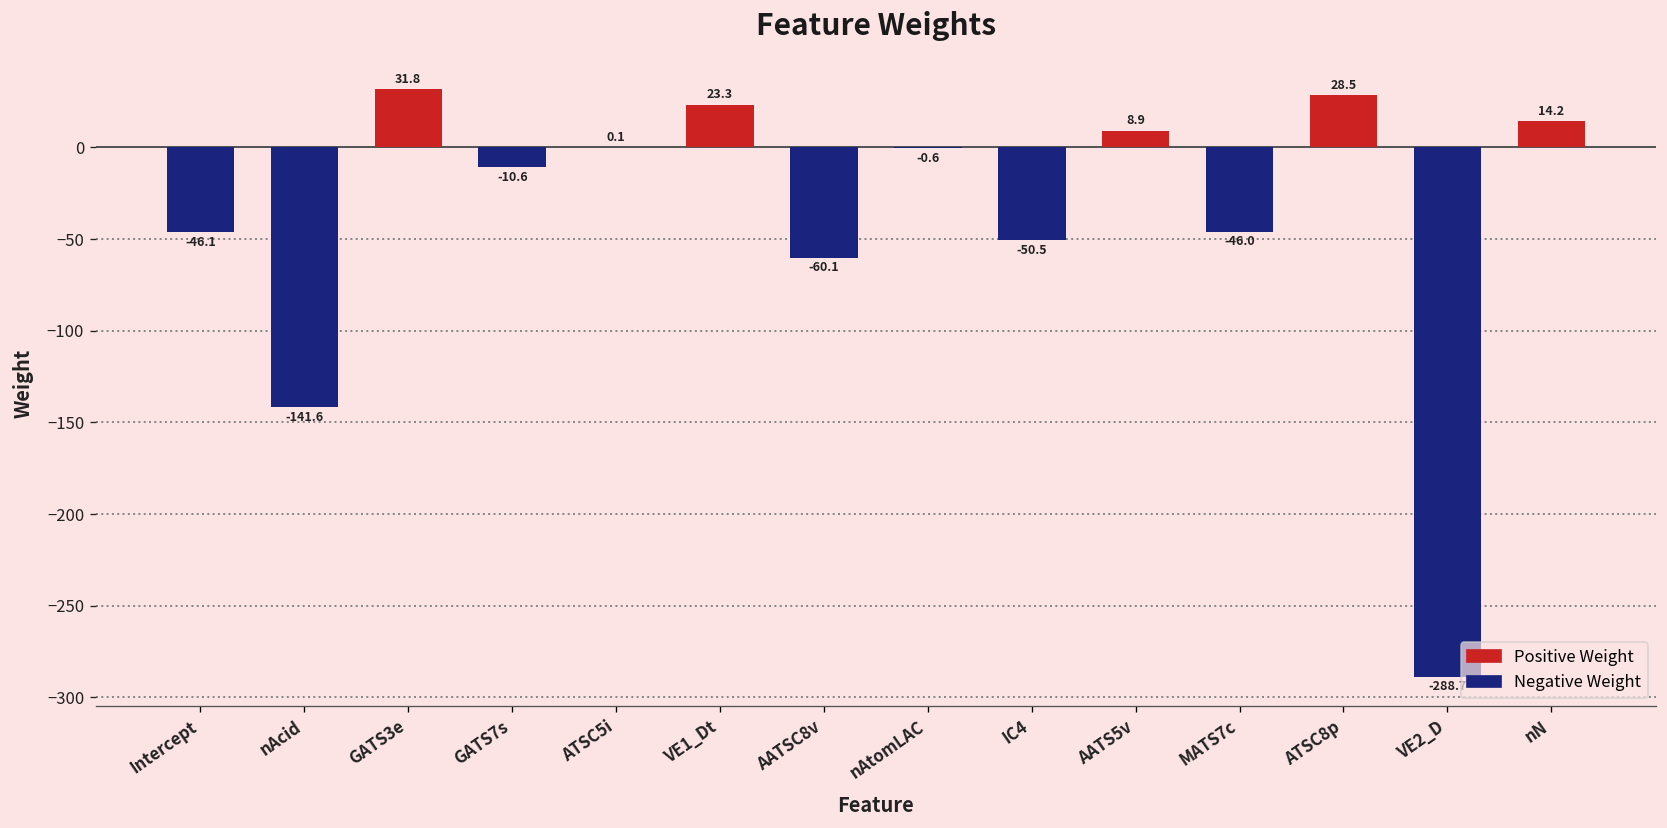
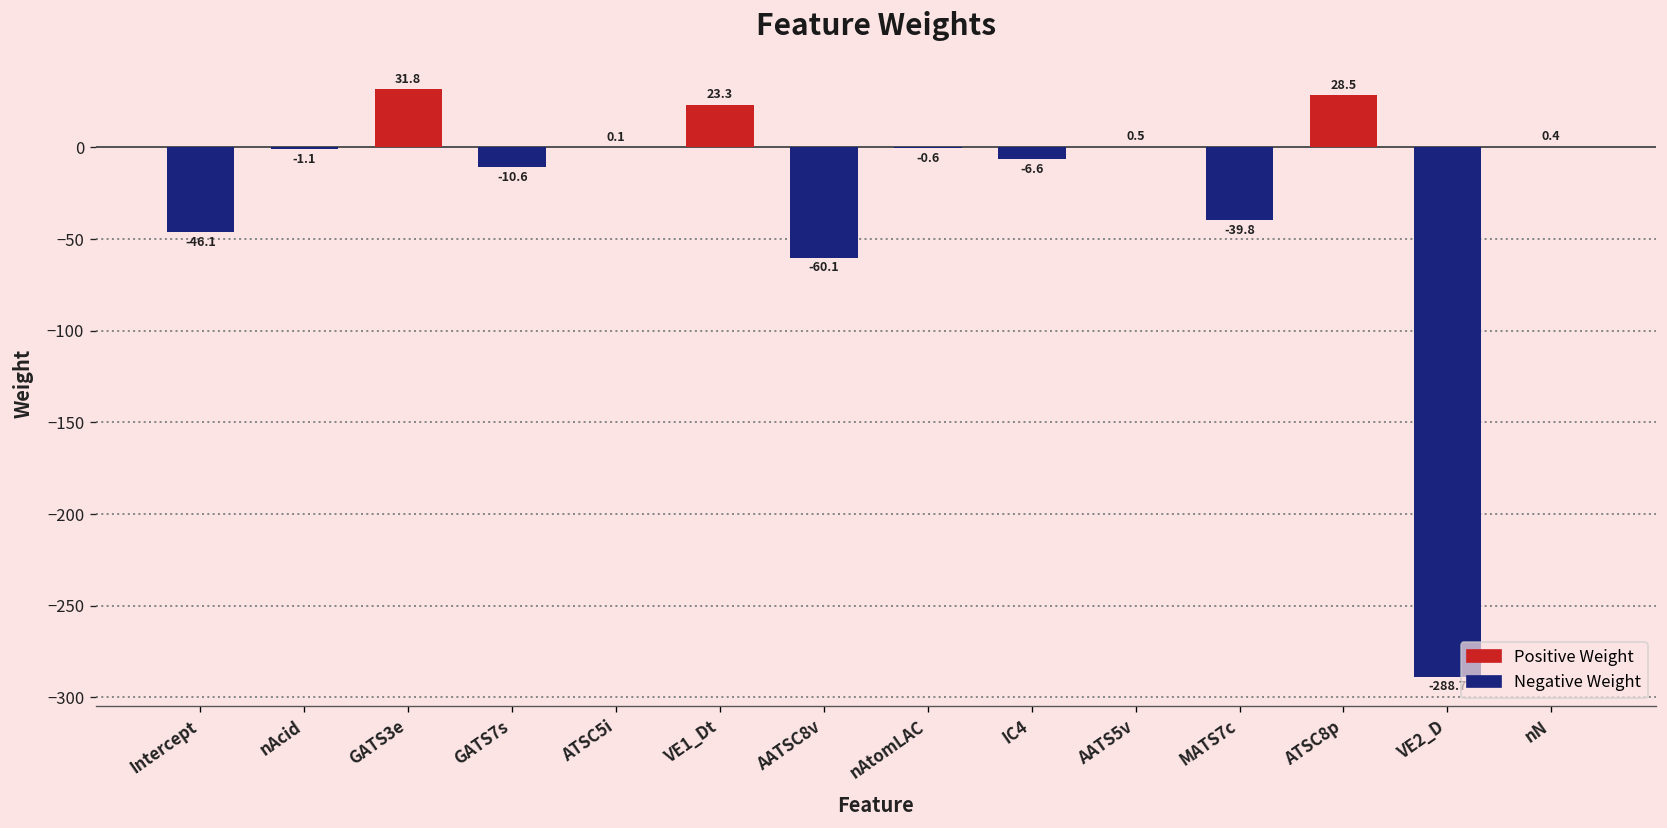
nAcid: -141.6 -> -1.1
IC4: -50.5 -> -6.6
AATS5v: 8.9 -> 0.5
MATS7c: -46.0 -> -39.8
nN: 14.2 -> 0.4
